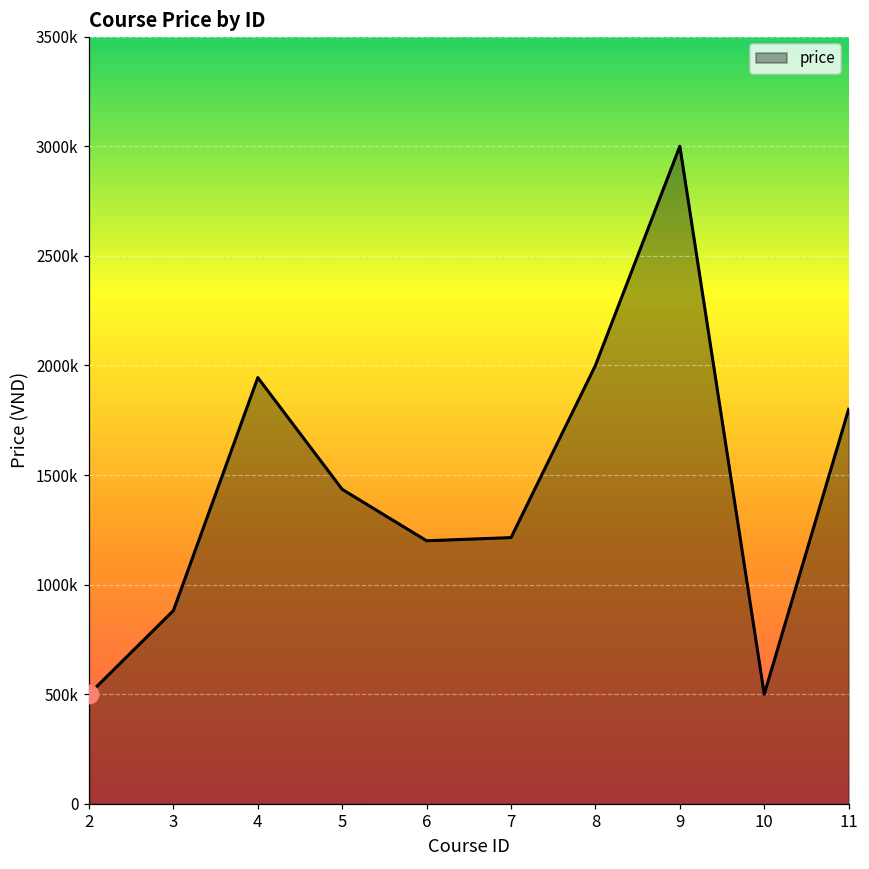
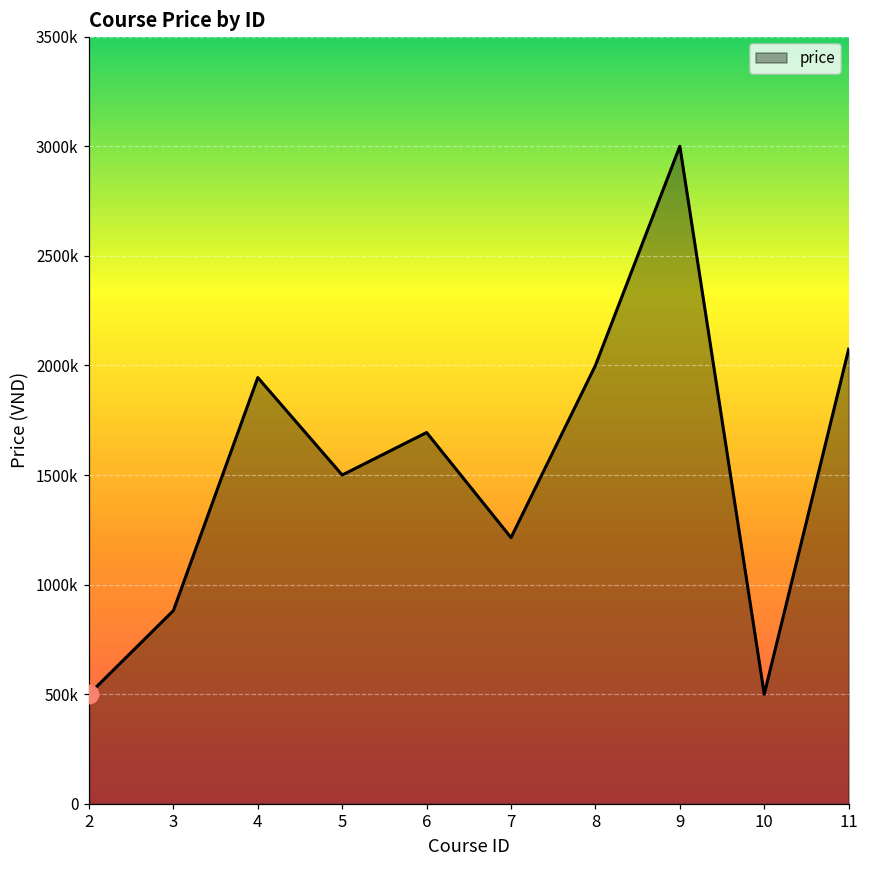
price, 5: 1430000 -> 1500000
price, 6: 1200000 -> 1690000
price, 11: 1800000 -> 2070000
